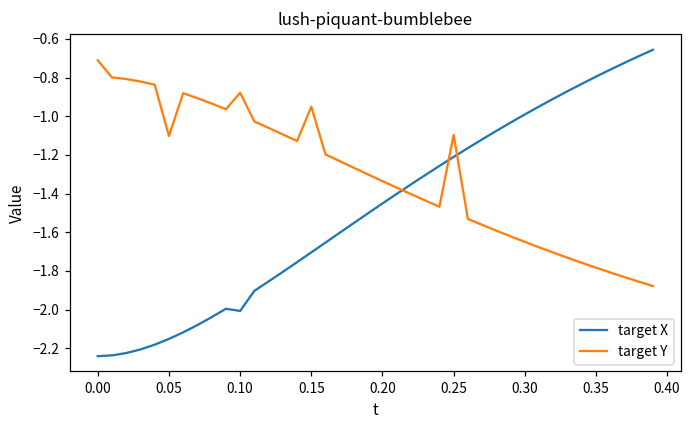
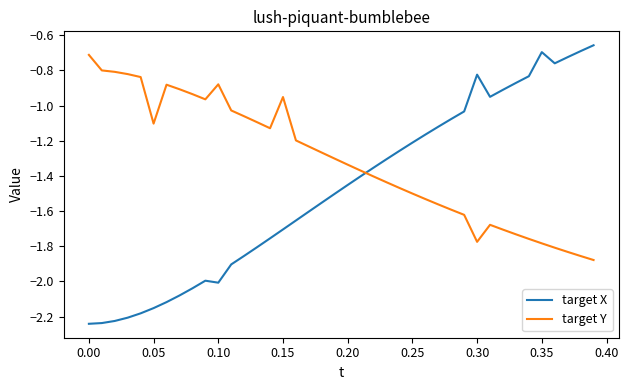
target Y, 0.25: -1.10 -> -1.50
target X, 0.30: -0.99 -> -0.82
target Y, 0.30: -1.65 -> -1.77
target X, 0.35: -0.80 -> -0.70
